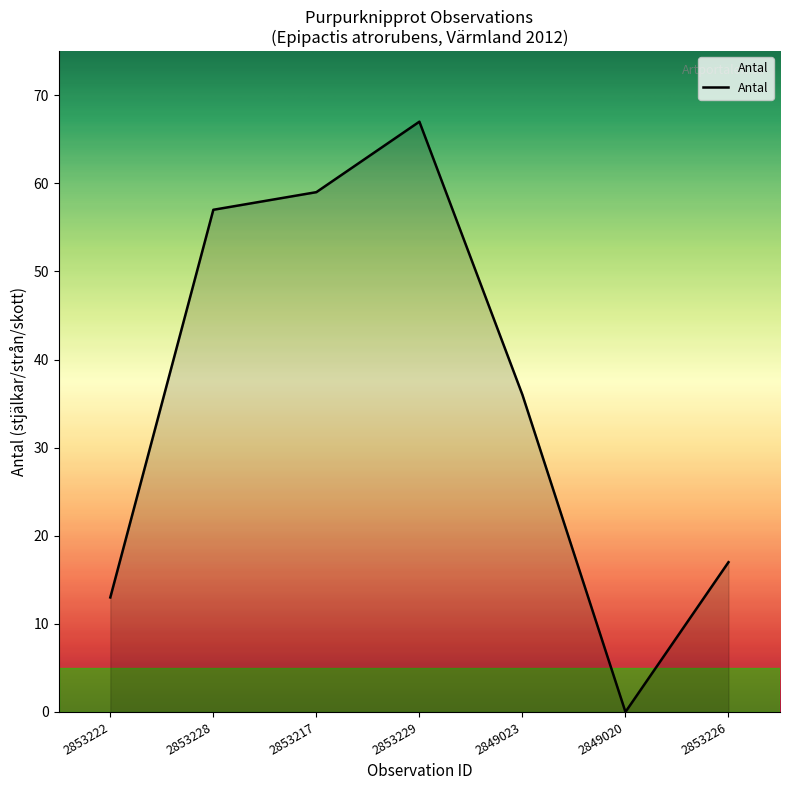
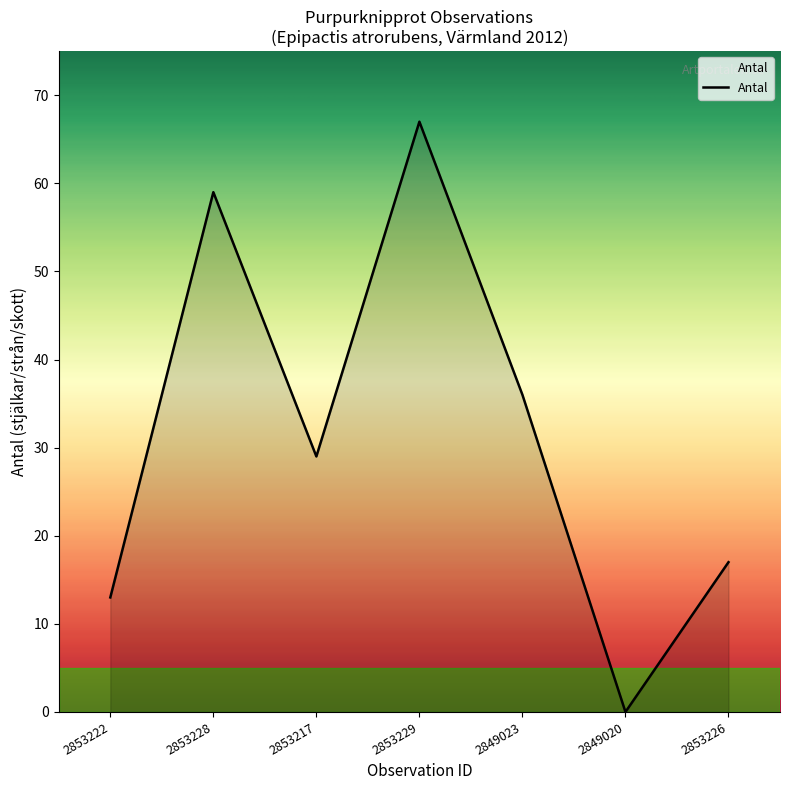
2853228: 57 -> 59
2853217: 59 -> 29
